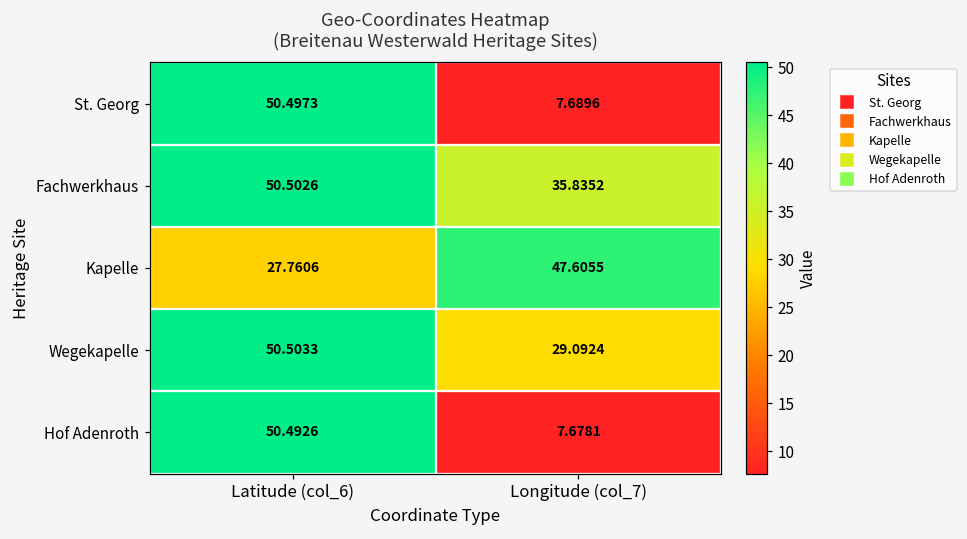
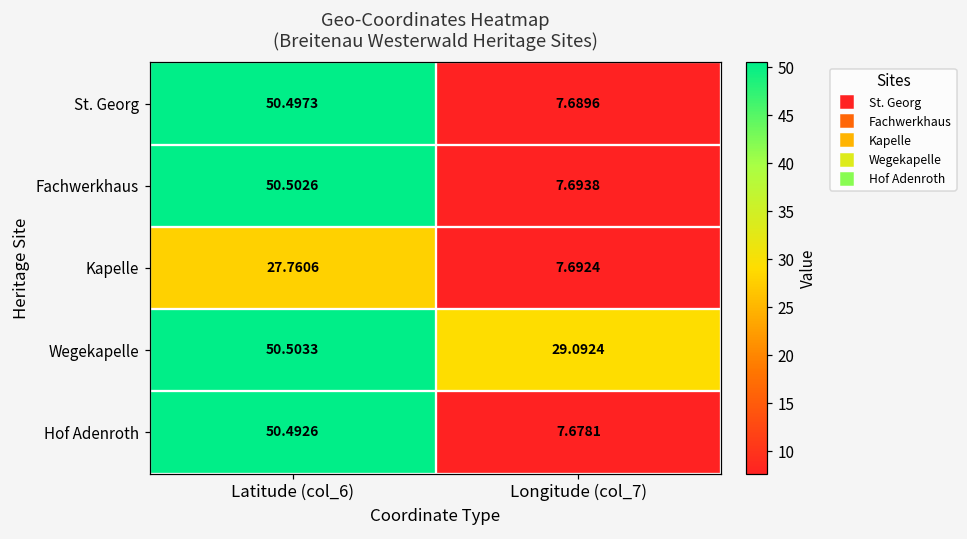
Fachwerkhaus, Longitude (col_7): 35.8352 -> 7.6938
Kapelle, Longitude (col_7): 47.6055 -> 7.6924
